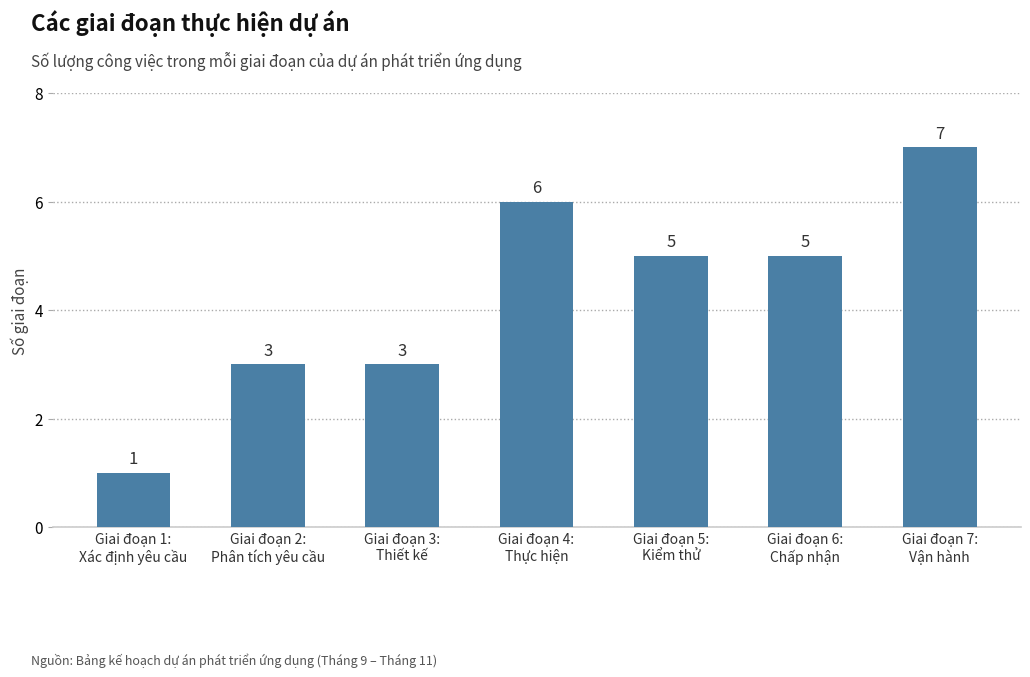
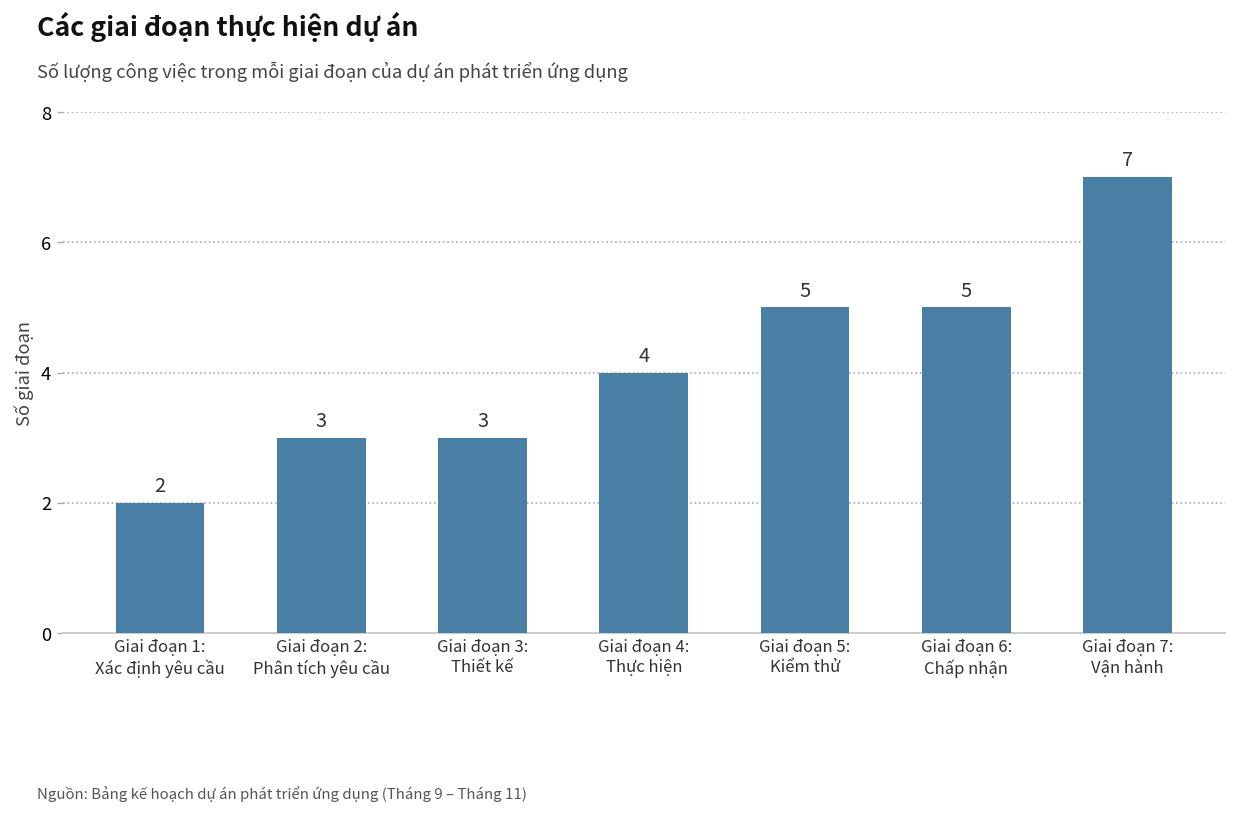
Giai đoạn 1: Xác định yêu cầu: 1 -> 2
Giai đoạn 4: Thực hiện: 6 -> 4
